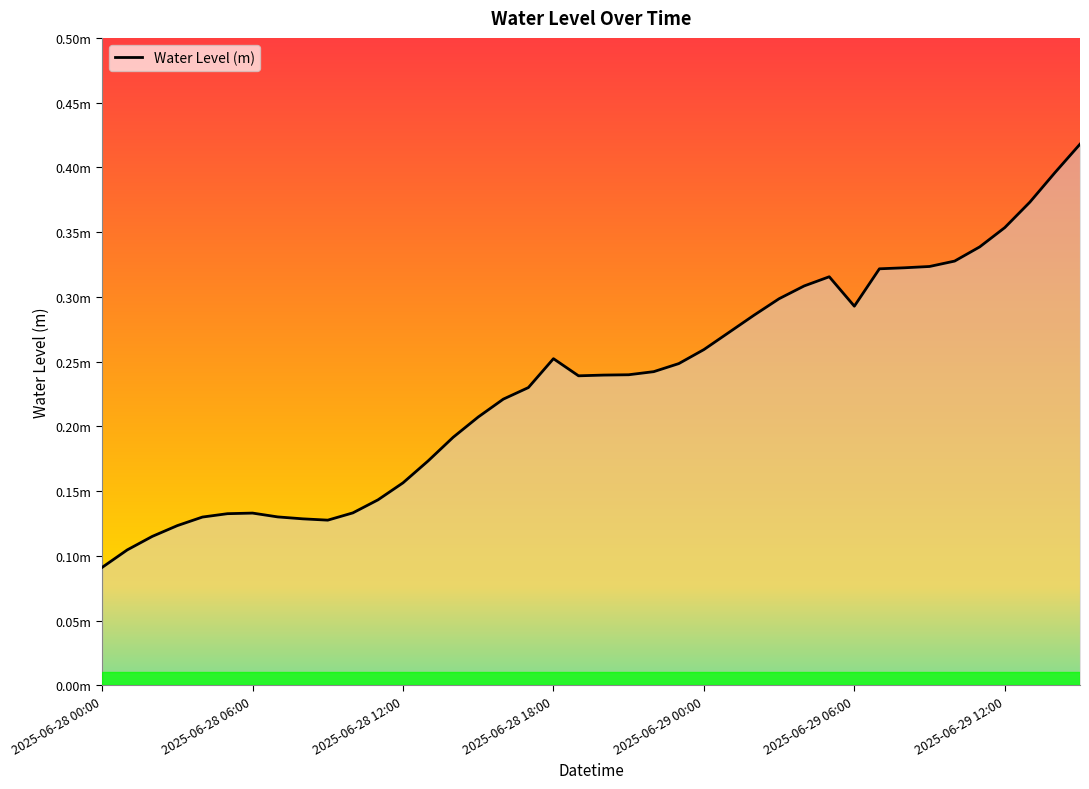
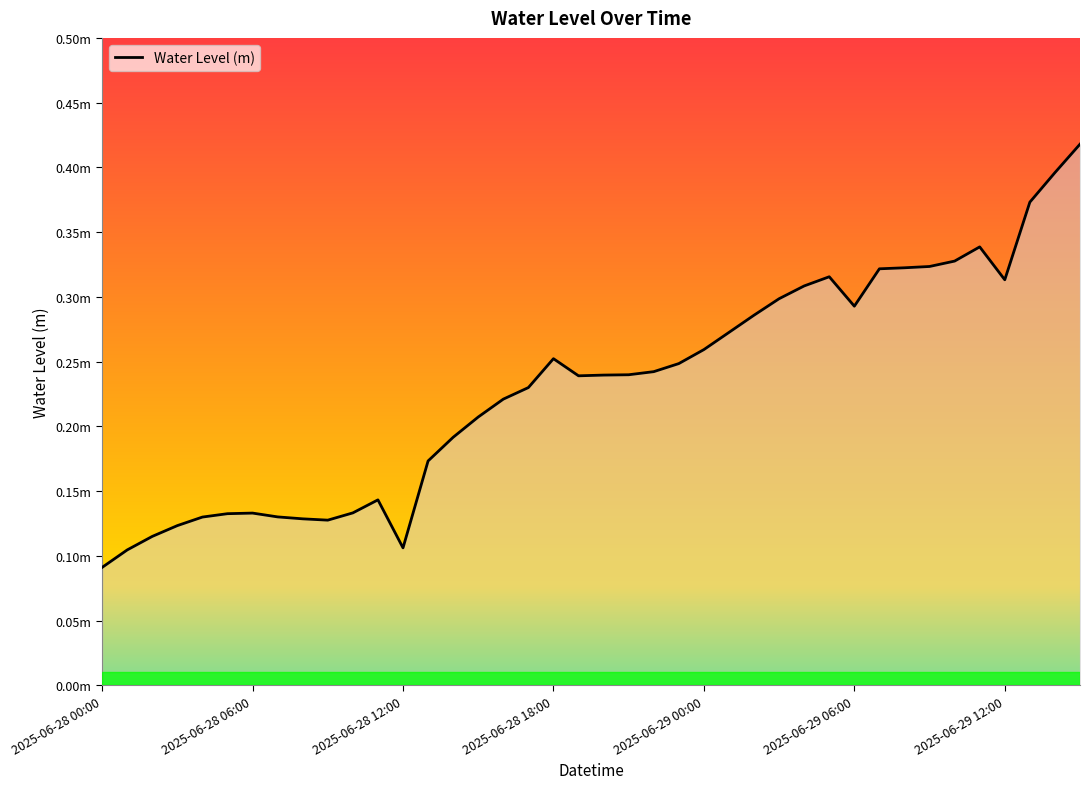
2025-06-28 12:00: 0.156m -> 0.106m
2025-06-29 12:00: 0.353m -> 0.313m
